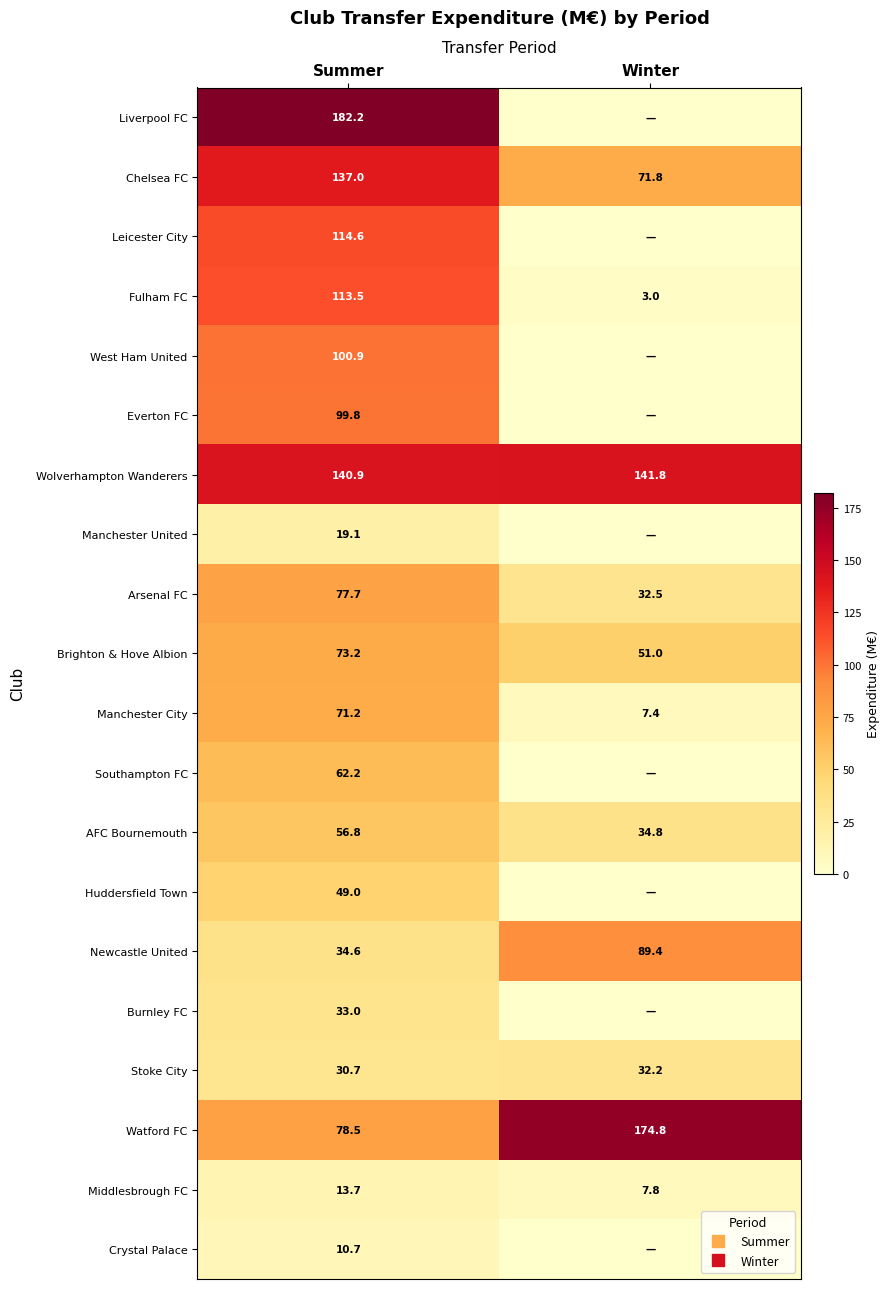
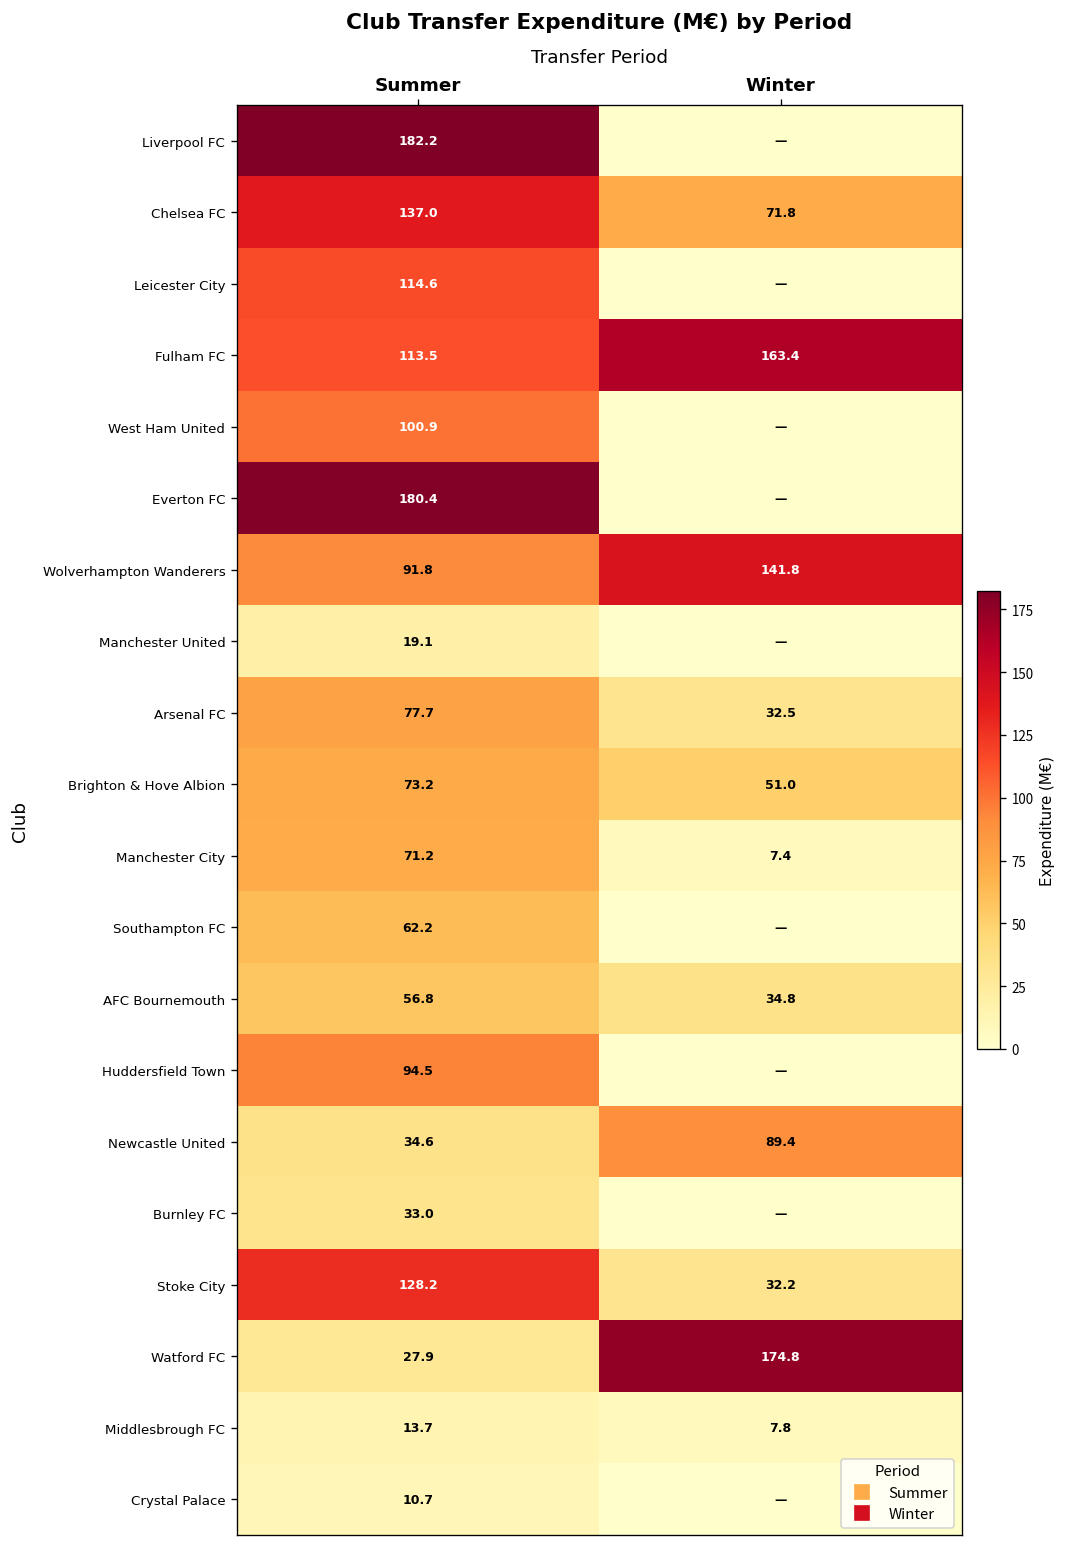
Fulham FC, Winter: 3.0 -> 163.4
Everton FC, Summer: 99.8 -> 180.4
Wolverhampton Wanderers, Summer: 140.9 -> 91.8
Huddersfield Town, Summer: 49.0 -> 94.5
Stoke City, Summer: 30.7 -> 128.2
Watford FC, Summer: 78.5 -> 27.9
